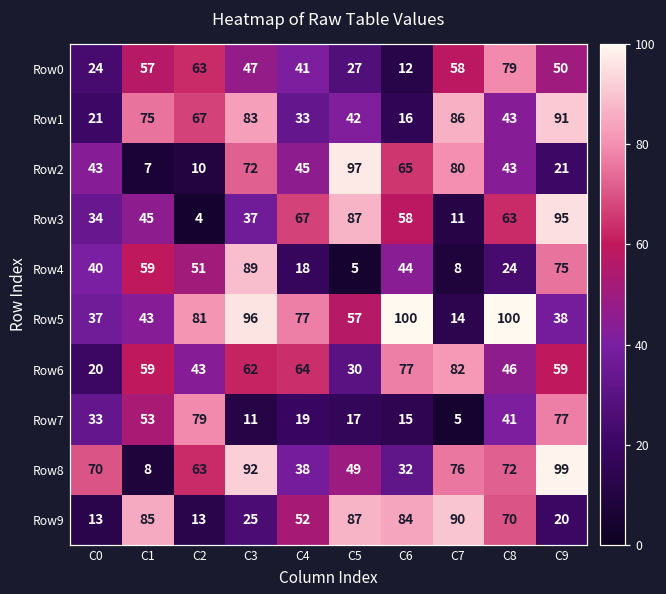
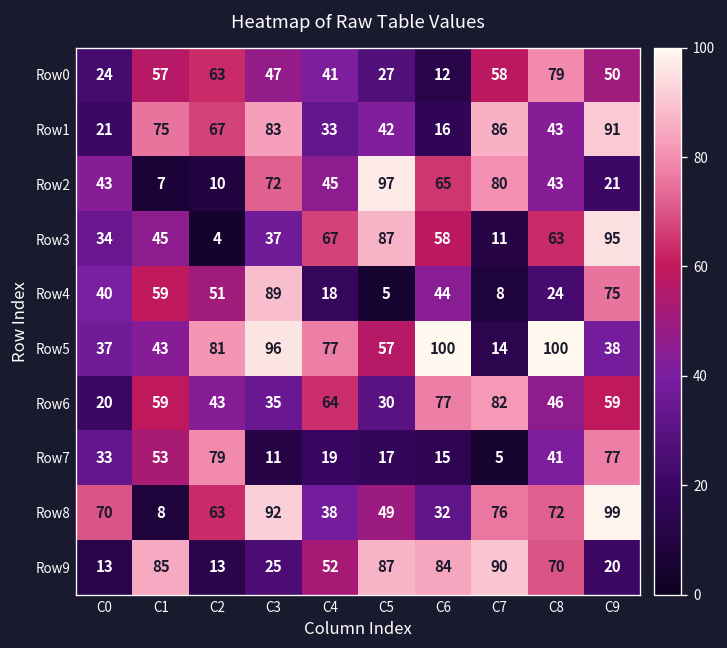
Row6, C3: 62 -> 35
